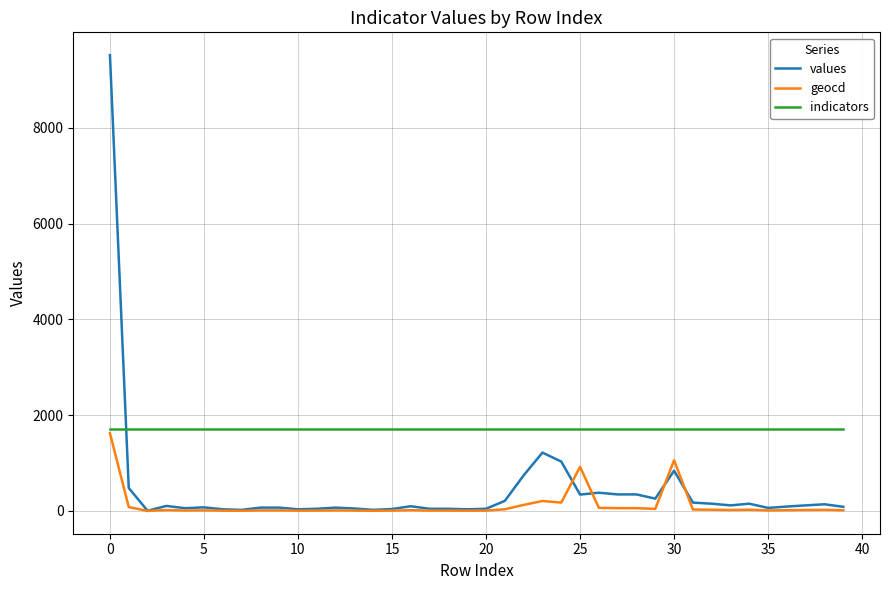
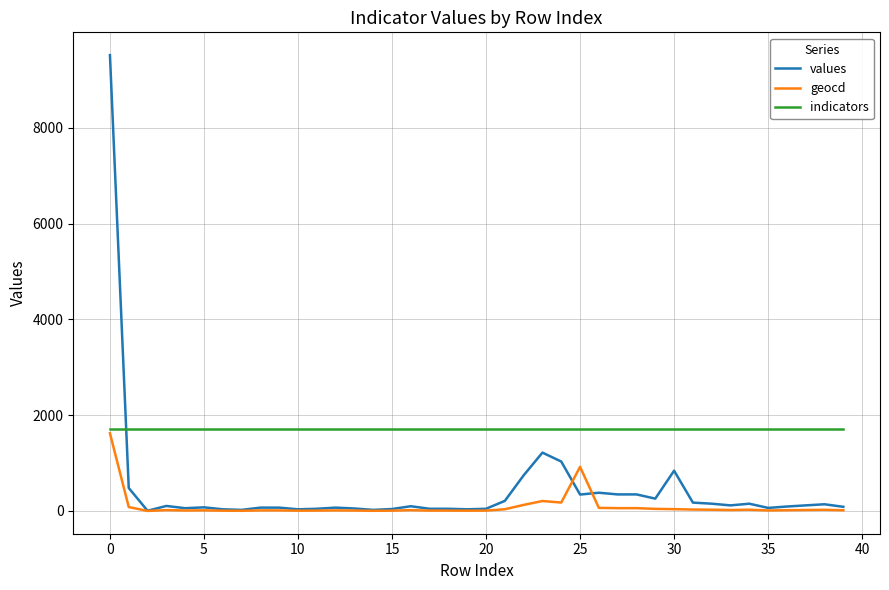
geocd, 30: 1100 -> 0
